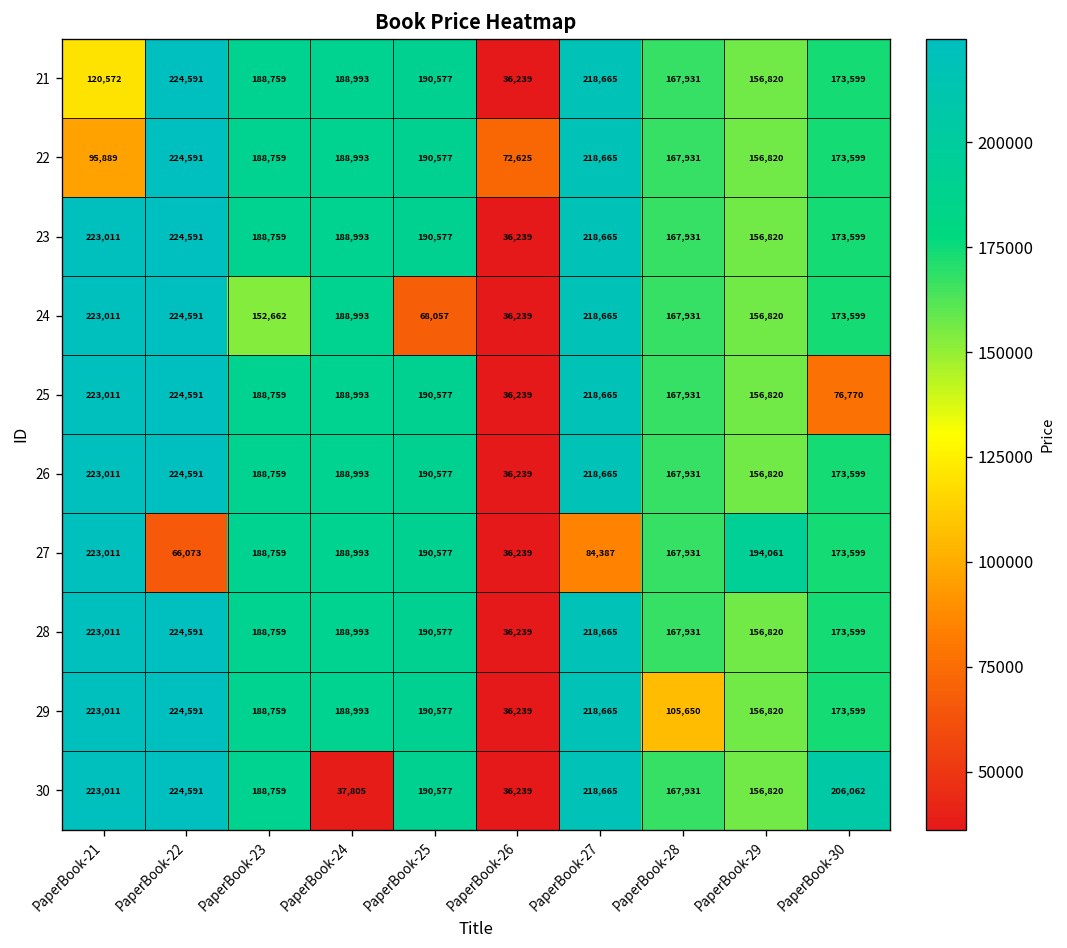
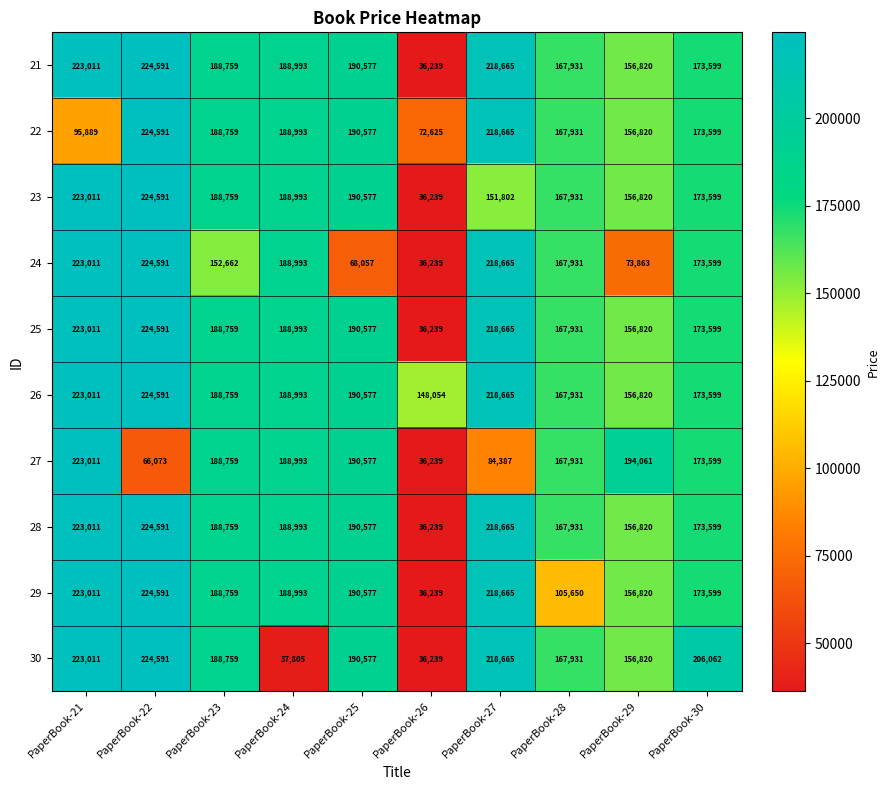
21, PaperBook-21: 120,572 -> 223,011
23, PaperBook-27: 218,665 -> 151,802
24, PaperBook-29: 156,820 -> 73,863
25, PaperBook-30: 76,770 -> 173,599
26, PaperBook-26: 36,239 -> 148,054
